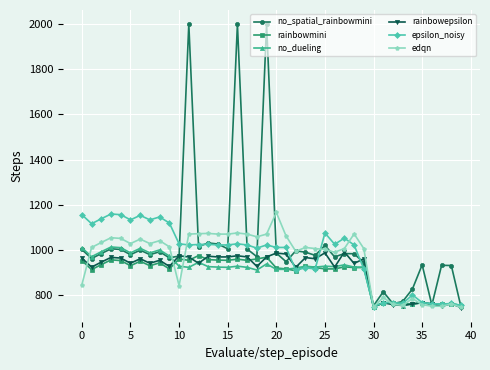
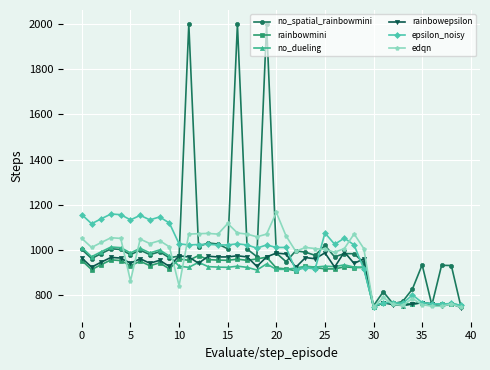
edqn, 0: 850 -> 1050
edqn, 5: 1030 -> 860
edqn, 15: 1070 -> 1120
